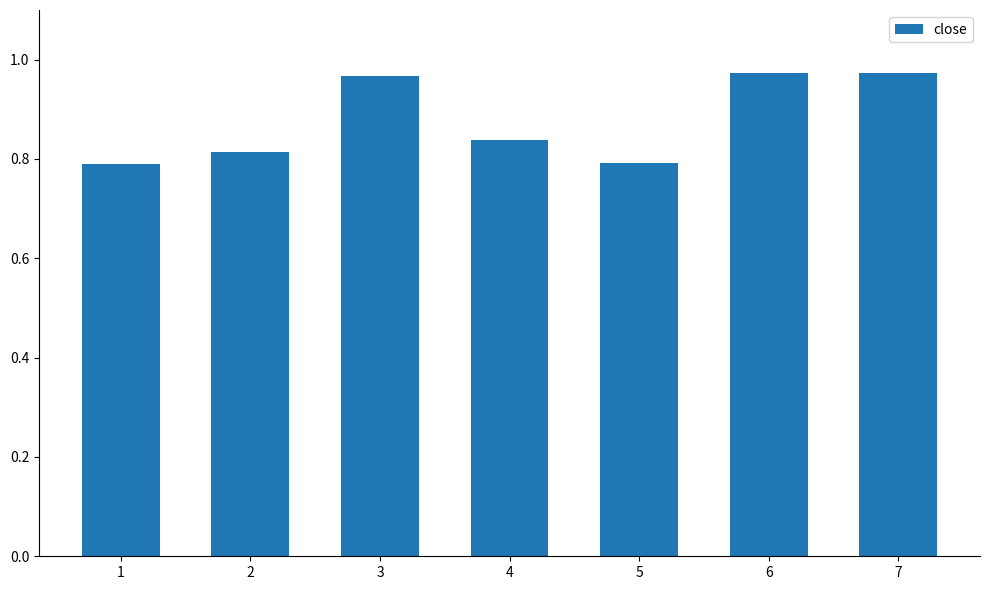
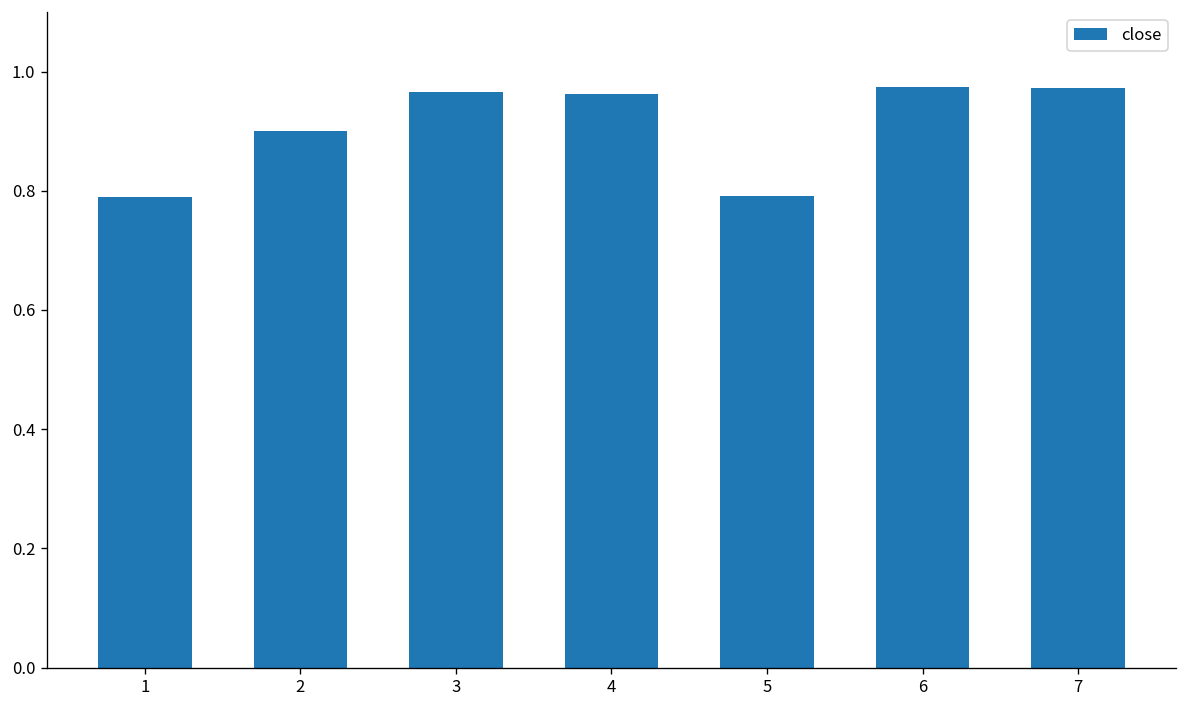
2: 0.81 -> 0.90
4: 0.84 -> 0.96
